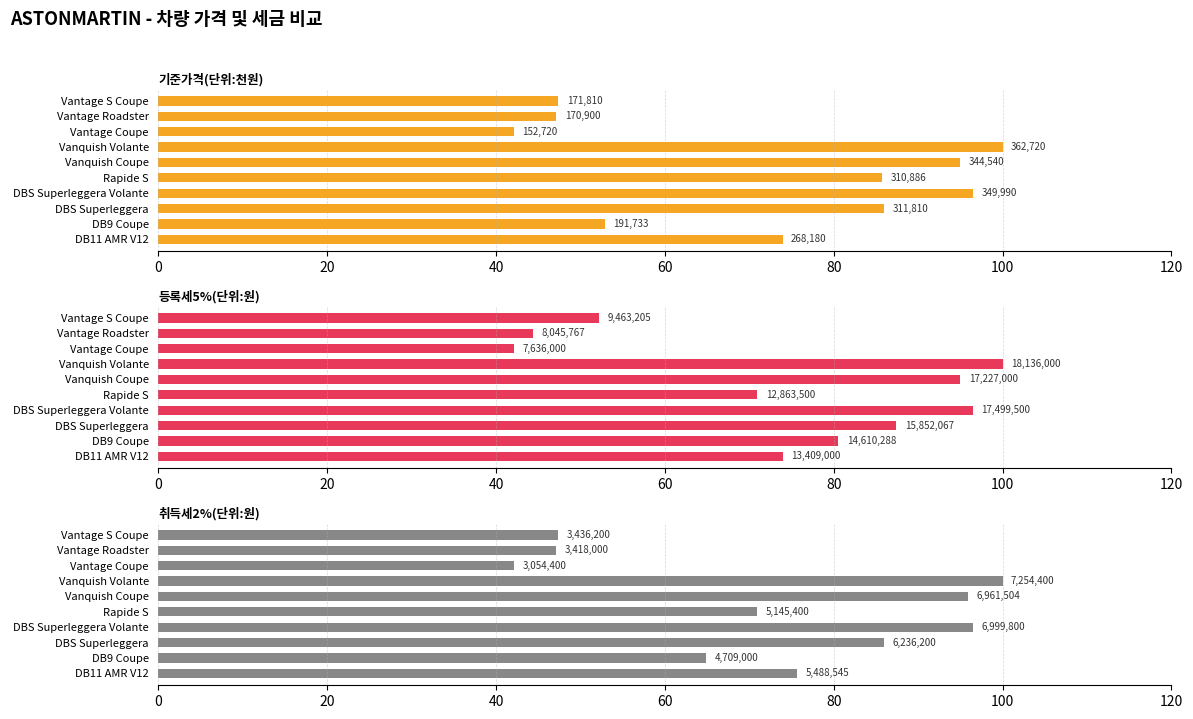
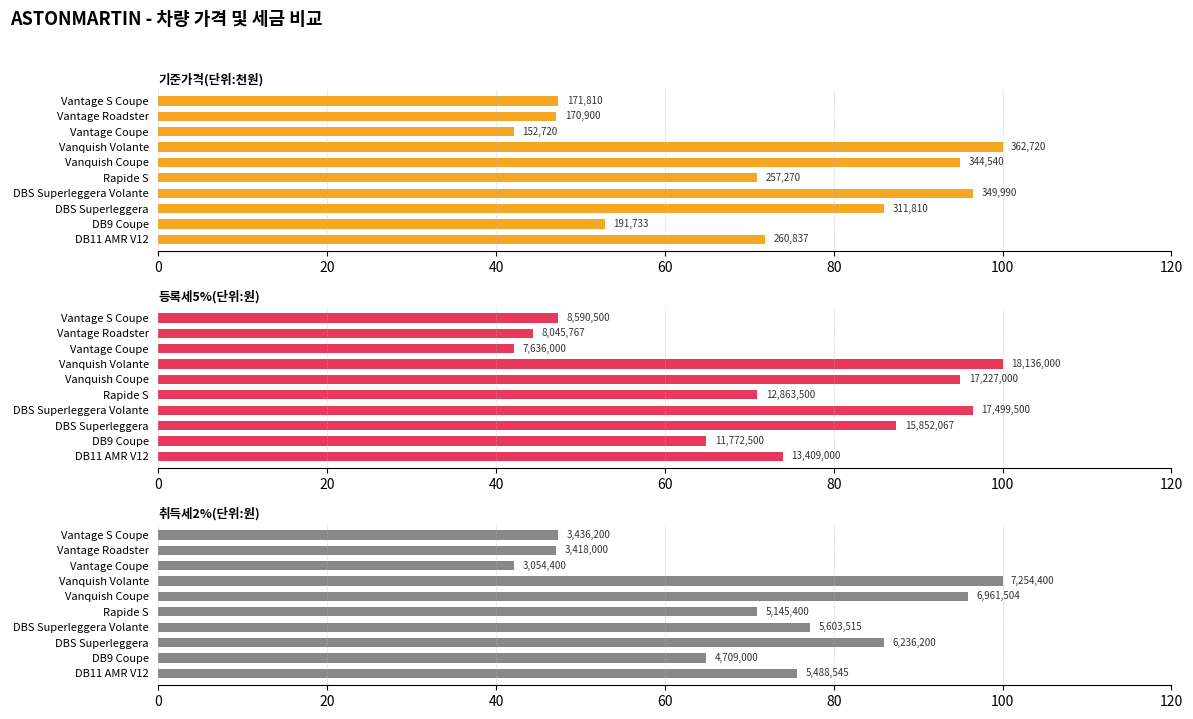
기준가격(단위:천원), Rapide S: 310,886 -> 257,270
기준가격(단위:천원), DB11 AMR V12: 268,180 -> 260,837
등록세5%(단위:원), Vantage S Coupe: 9,463,205 -> 8,590,500
등록세5%(단위:원), DB9 Coupe: 14,610,288 -> 11,772,500
취득세2%(단위:원), DBS Superleggera Volante: 6,999,800 -> 5,603,515
